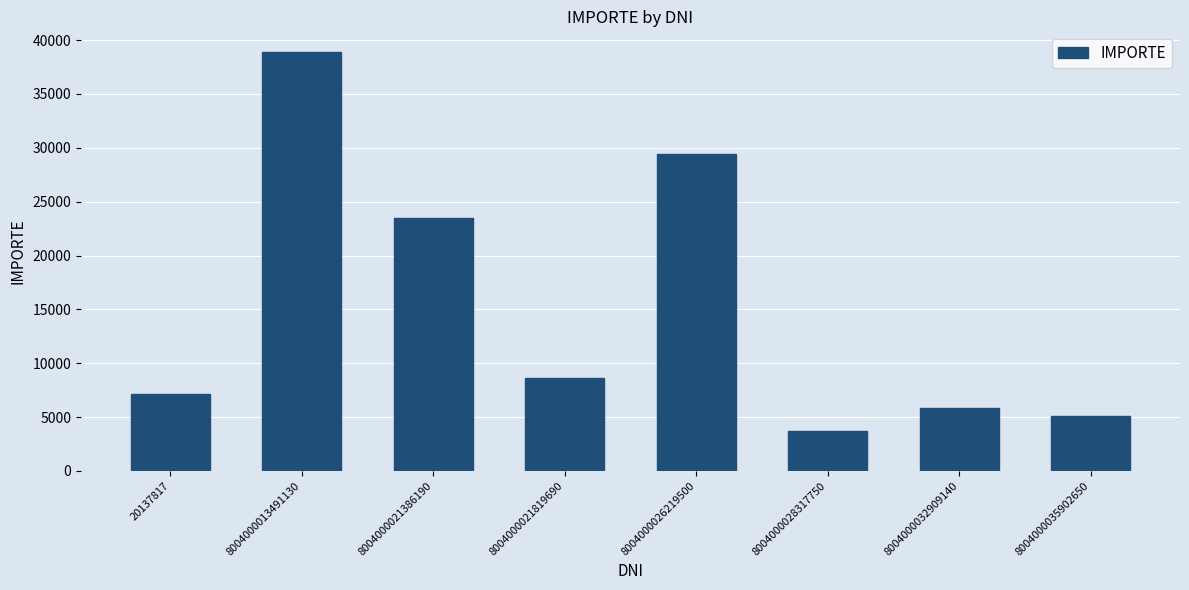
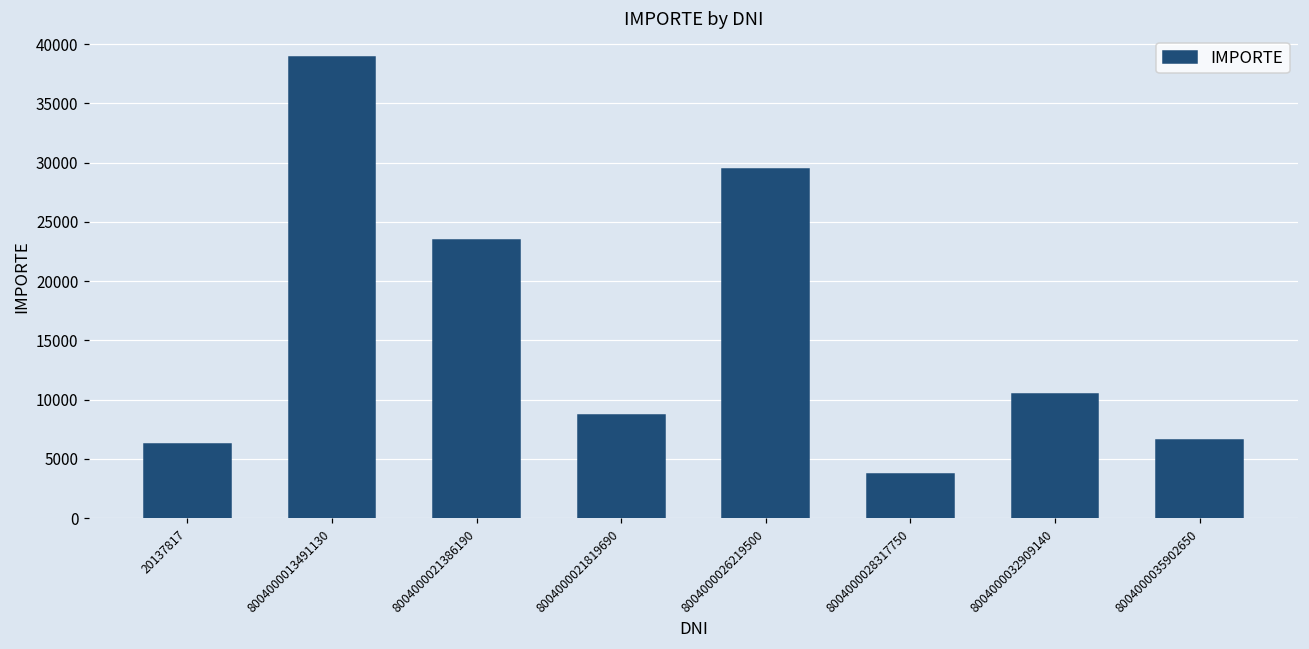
20137817: 7100 -> 6200
8004000032909140: 5900 -> 10500
8004000035902650: 5100 -> 6600
